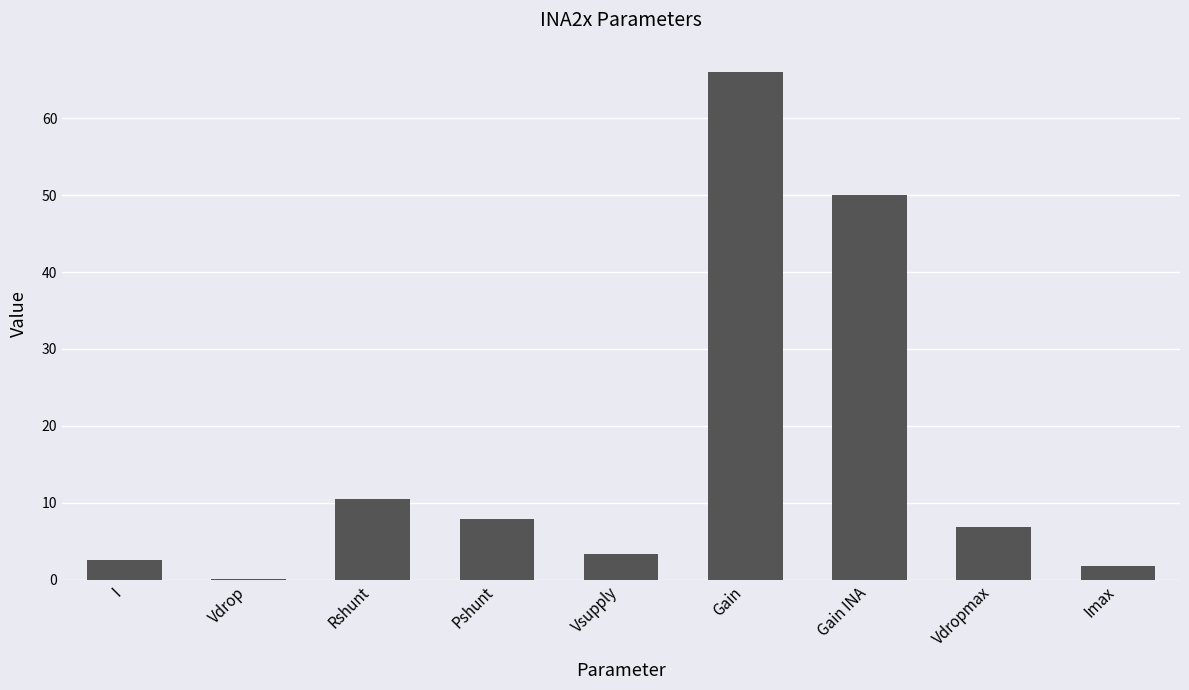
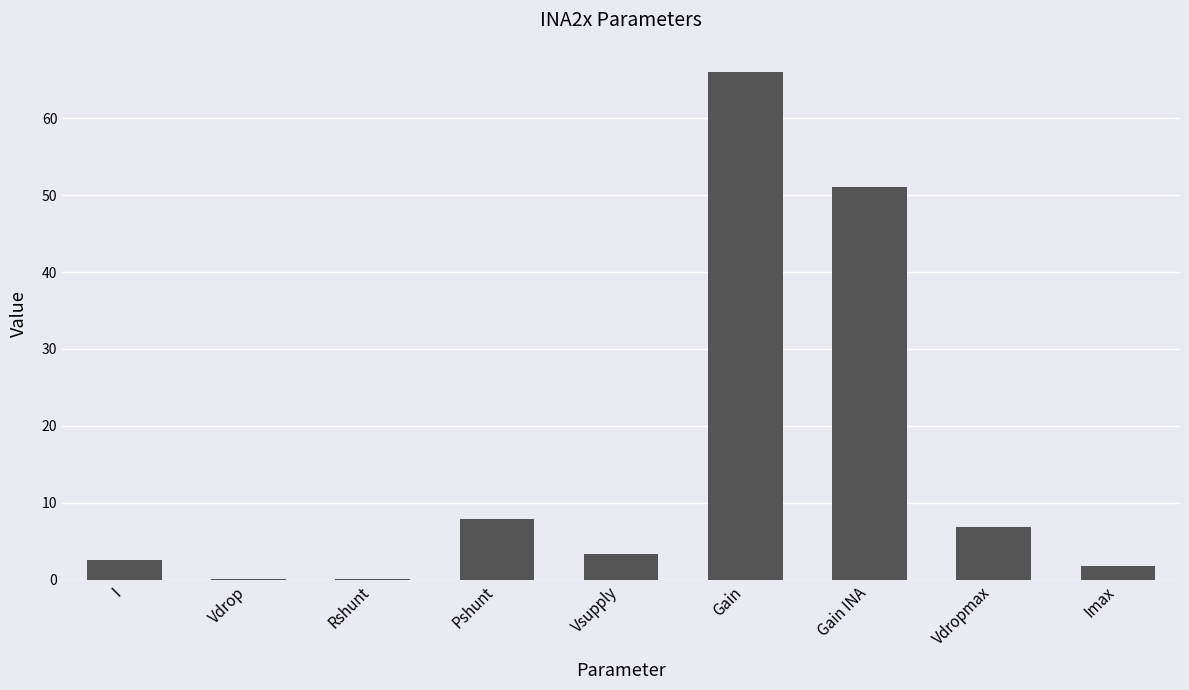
Rshunt: 10 -> 0
Gain INA: 50 -> 51
